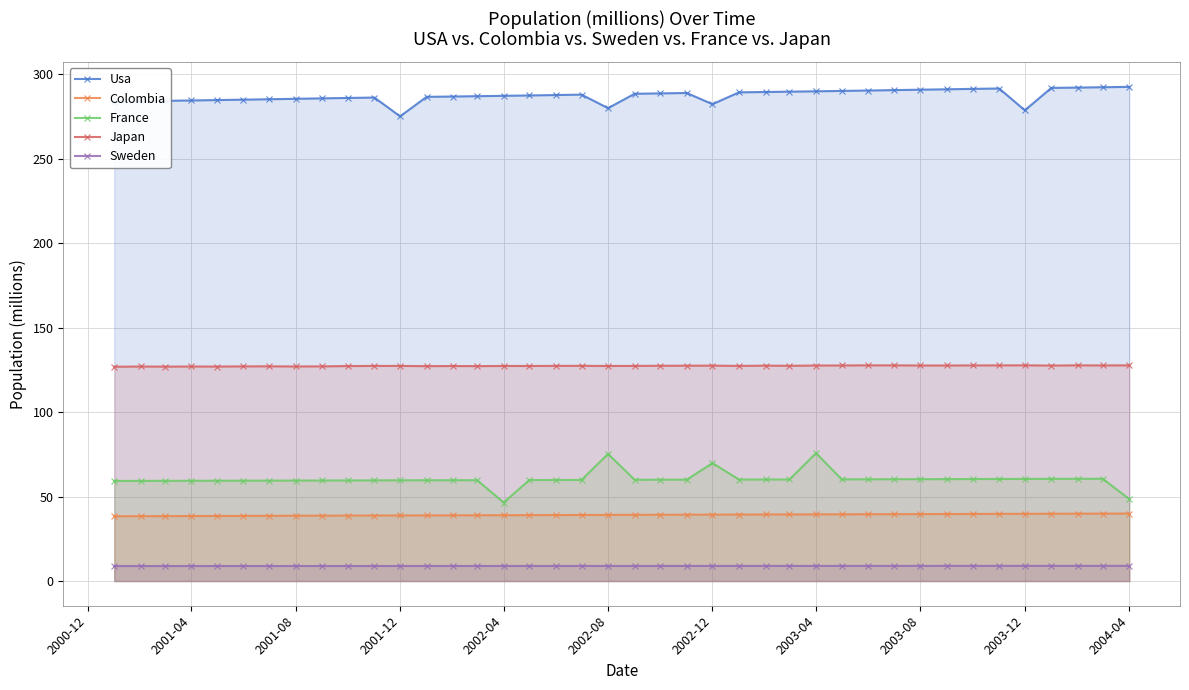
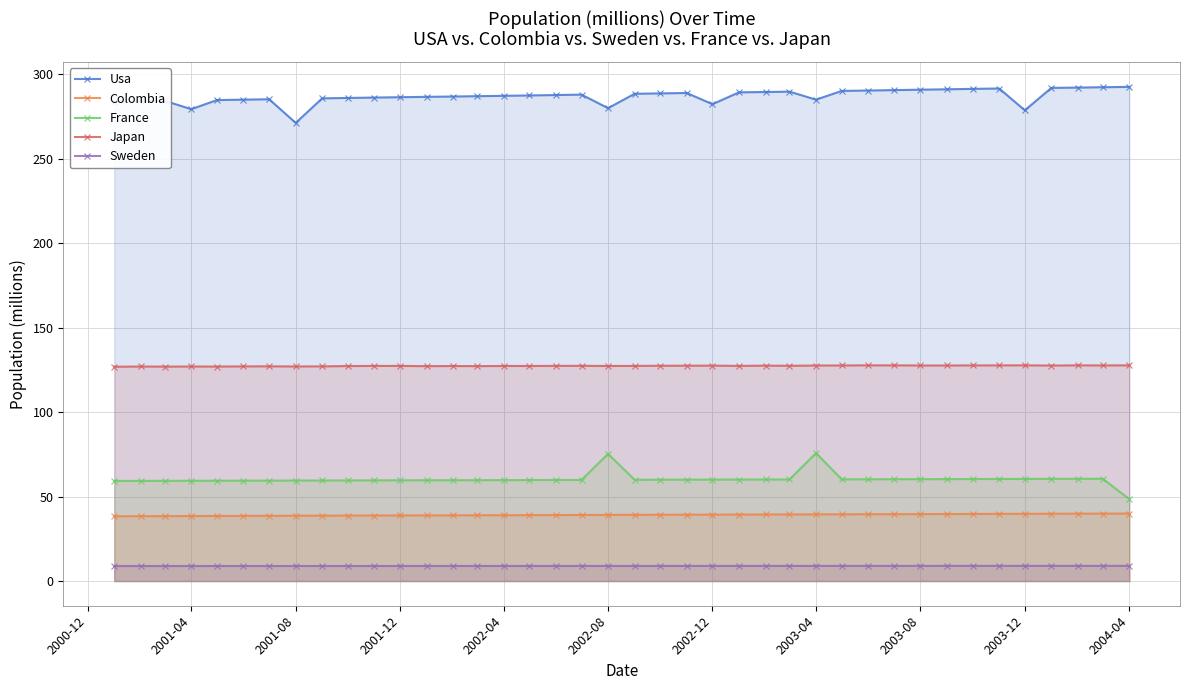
Usa, 2001-04: 285 -> 279
Usa, 2001-08: 286 -> 271
Usa, 2001-12: 275 -> 287
France, 2002-04: 47 -> 60
France, 2002-12: 70 -> 60
Usa, 2003-04: 290 -> 285
